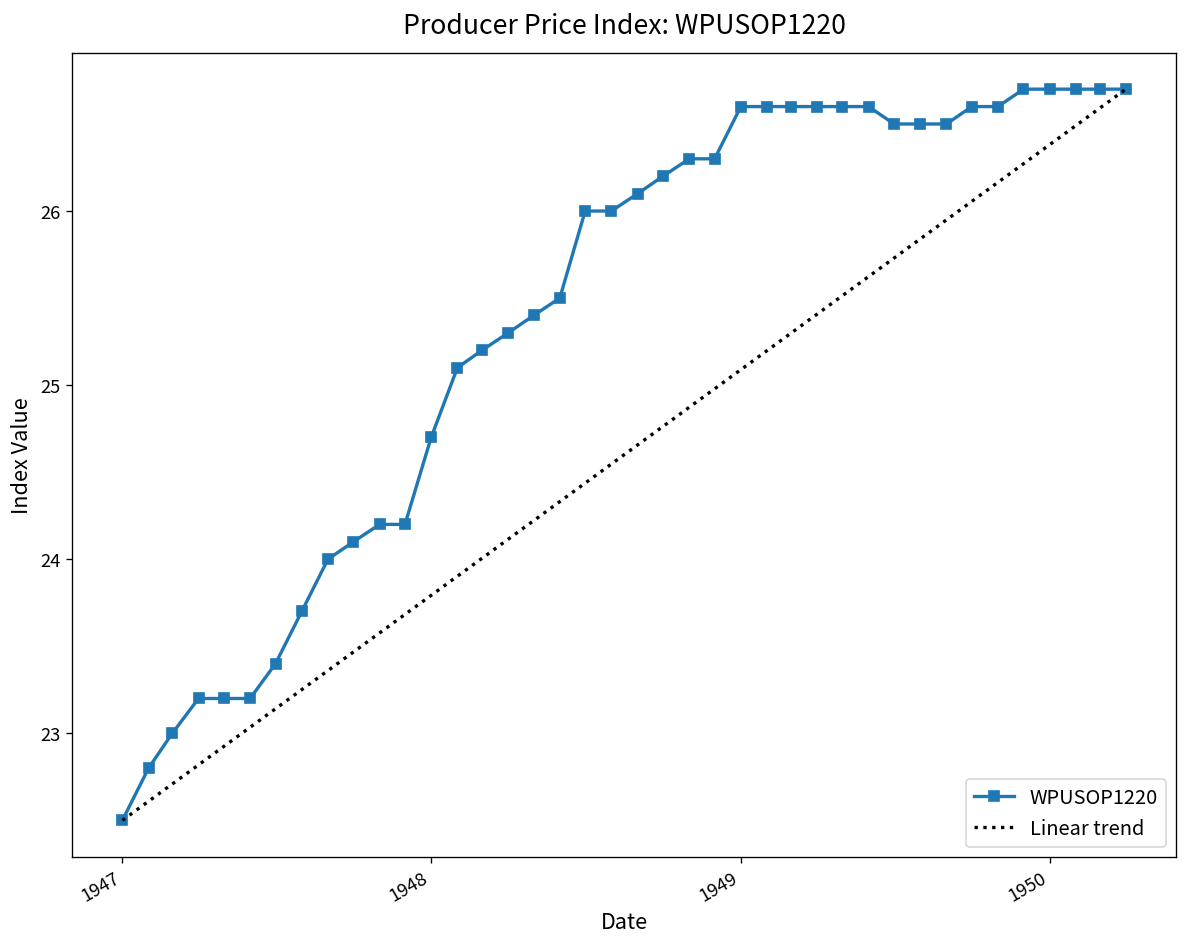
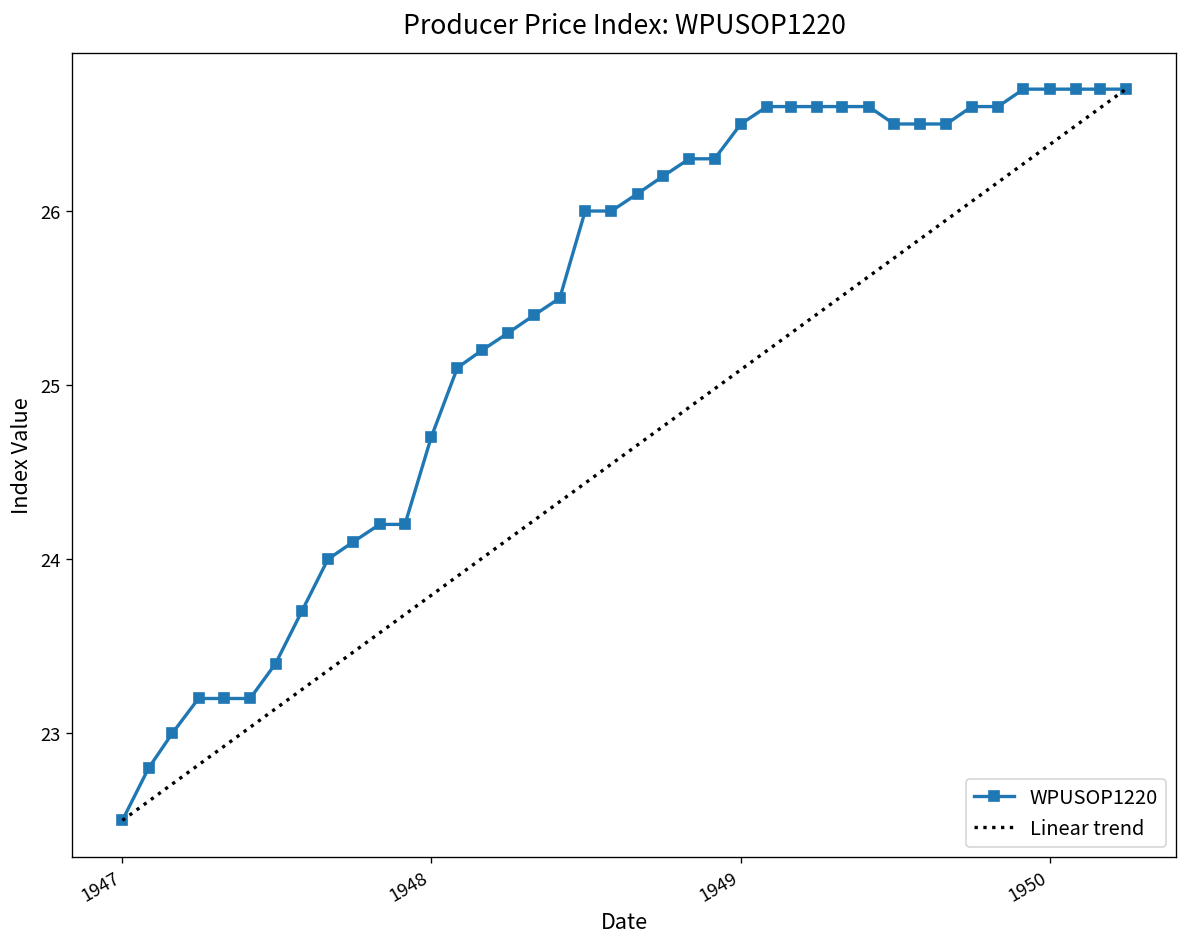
WPUSOP1220, 1949: 26.6 -> 26.5
